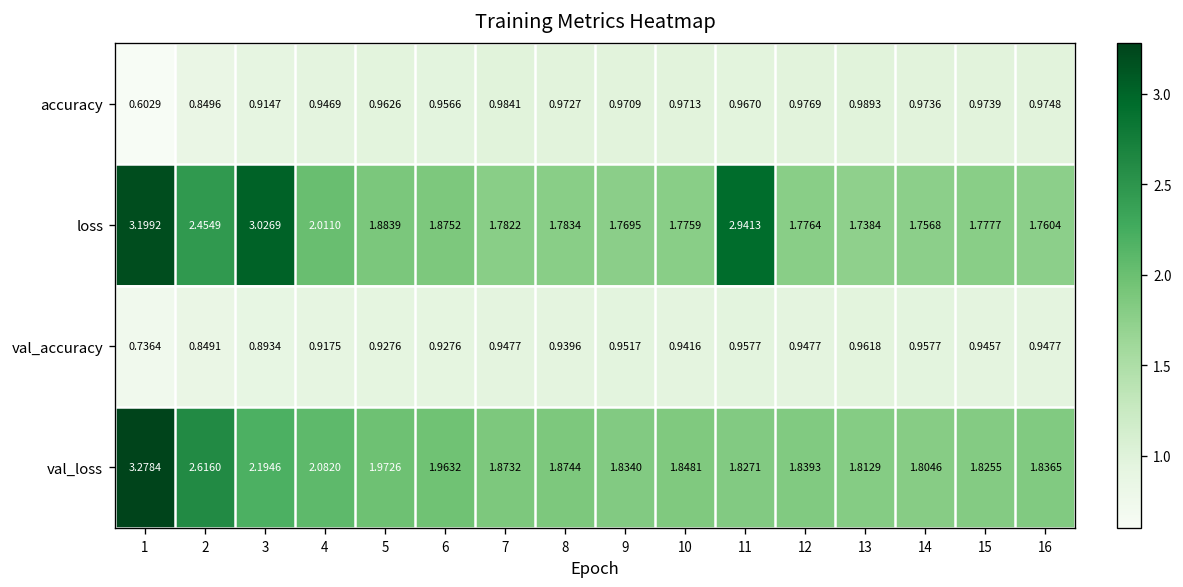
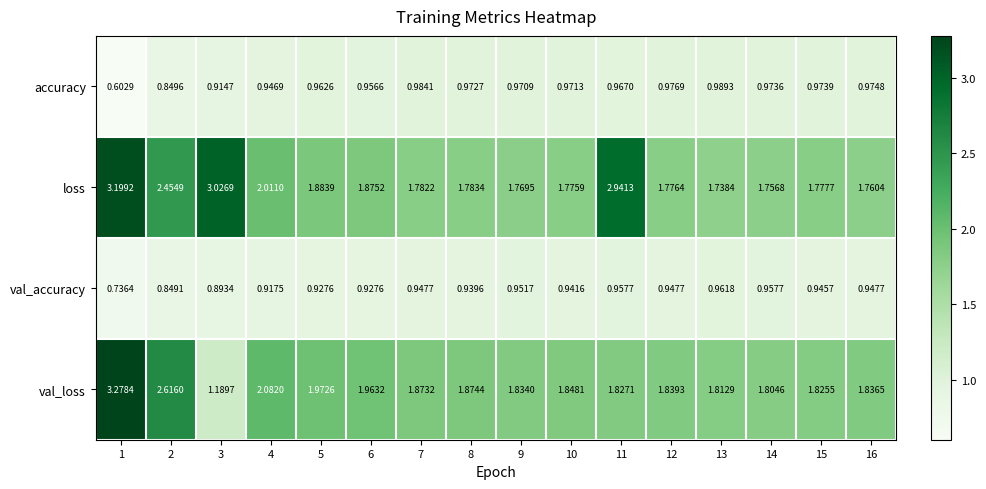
val_loss, 3: 2.1946 -> 1.1897
